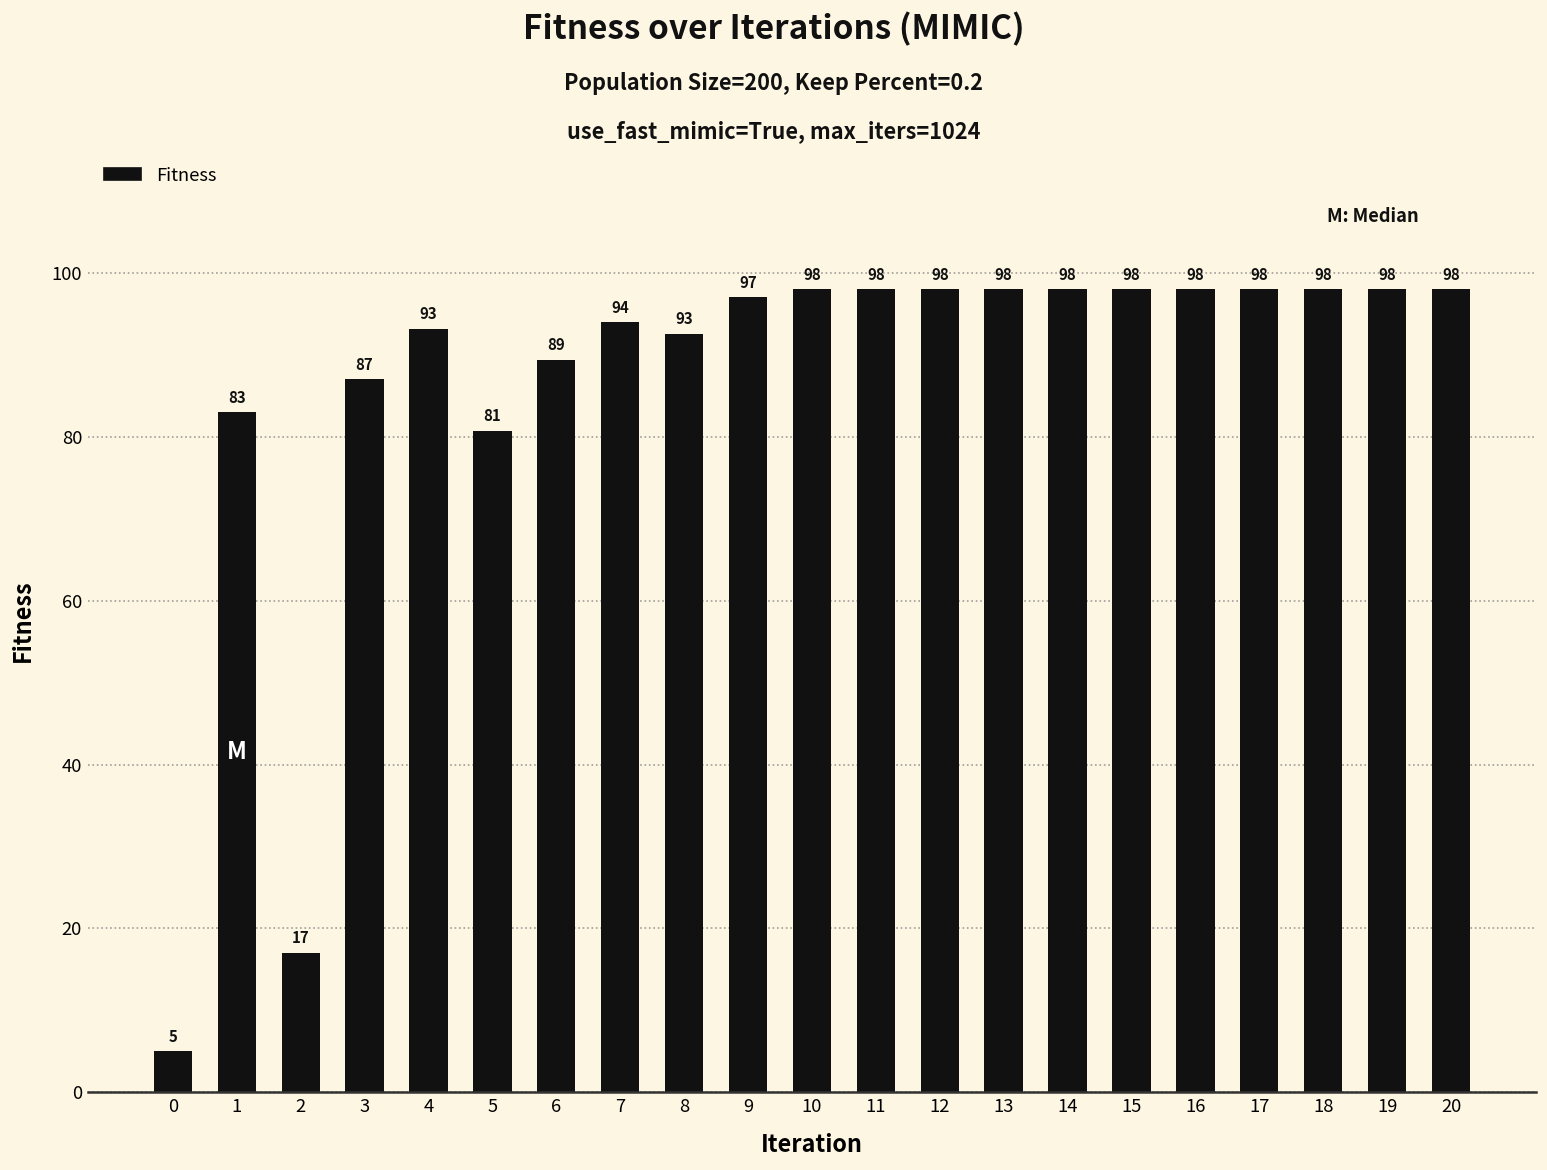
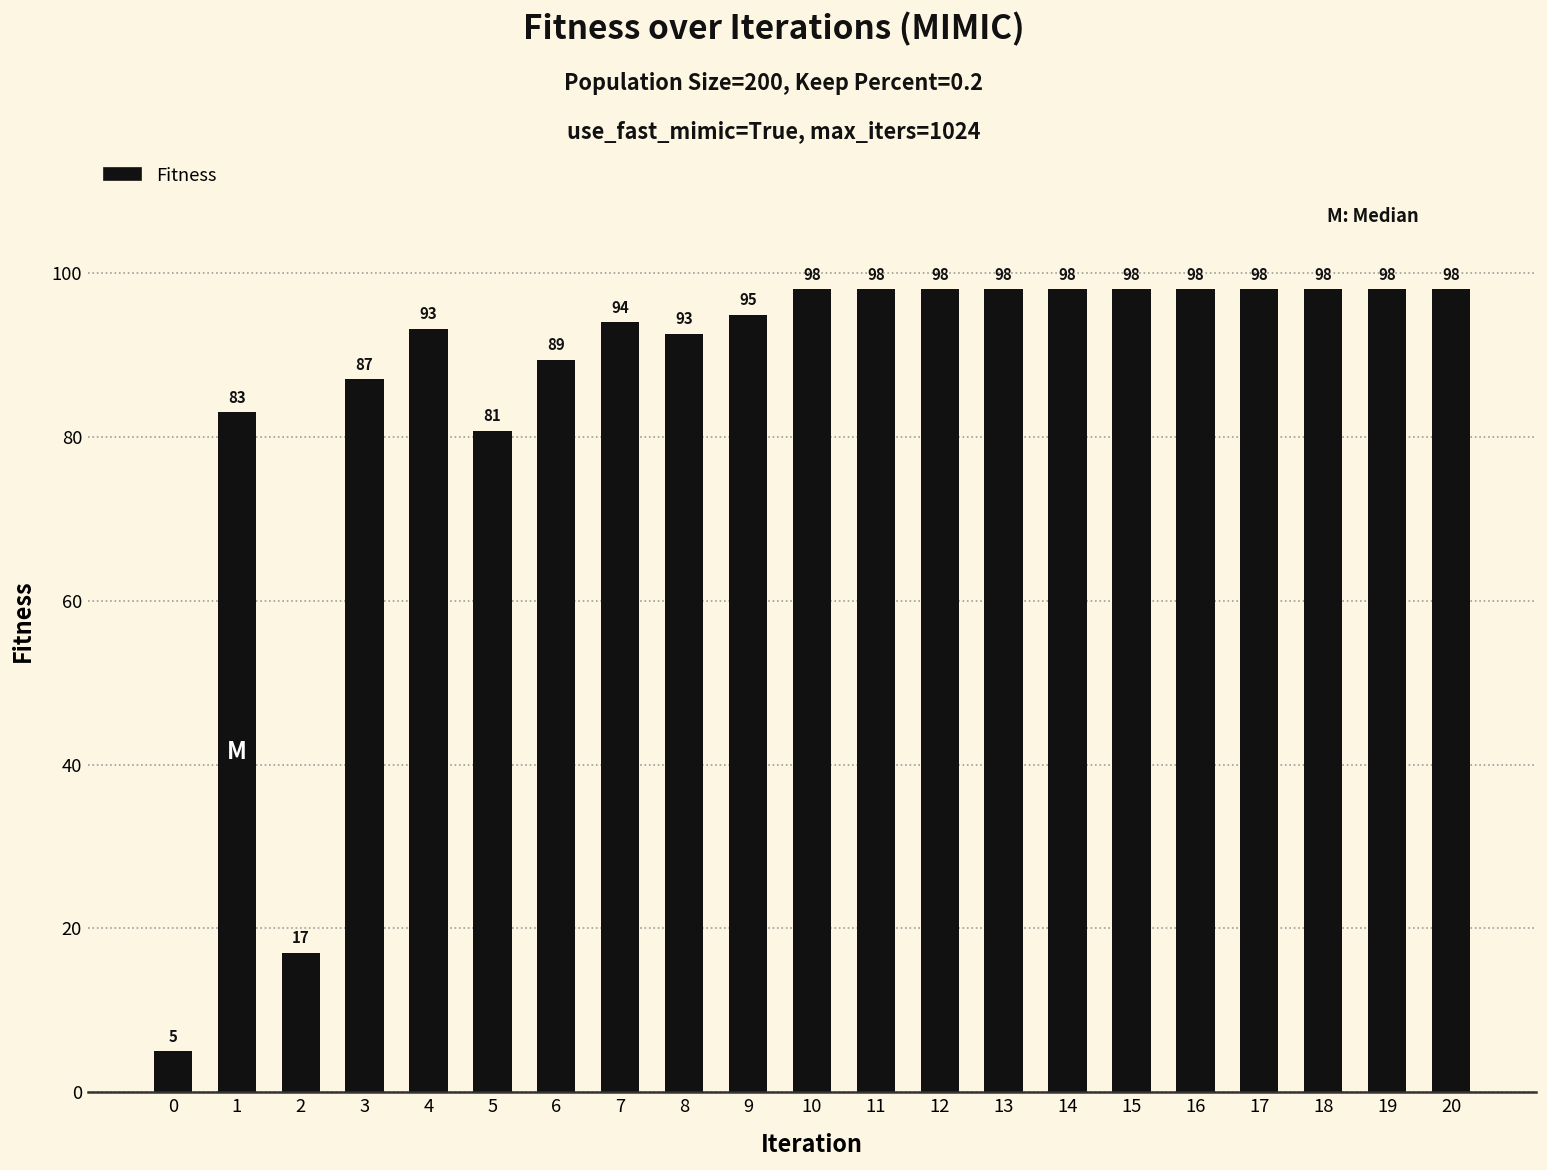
9: 97 -> 95
